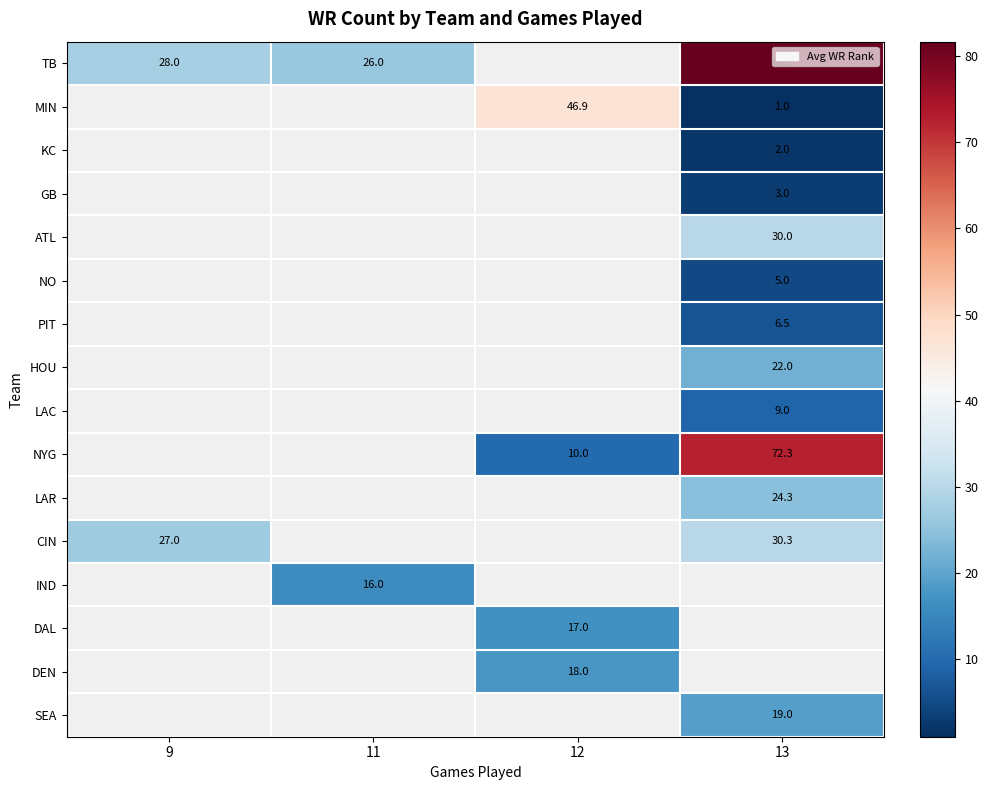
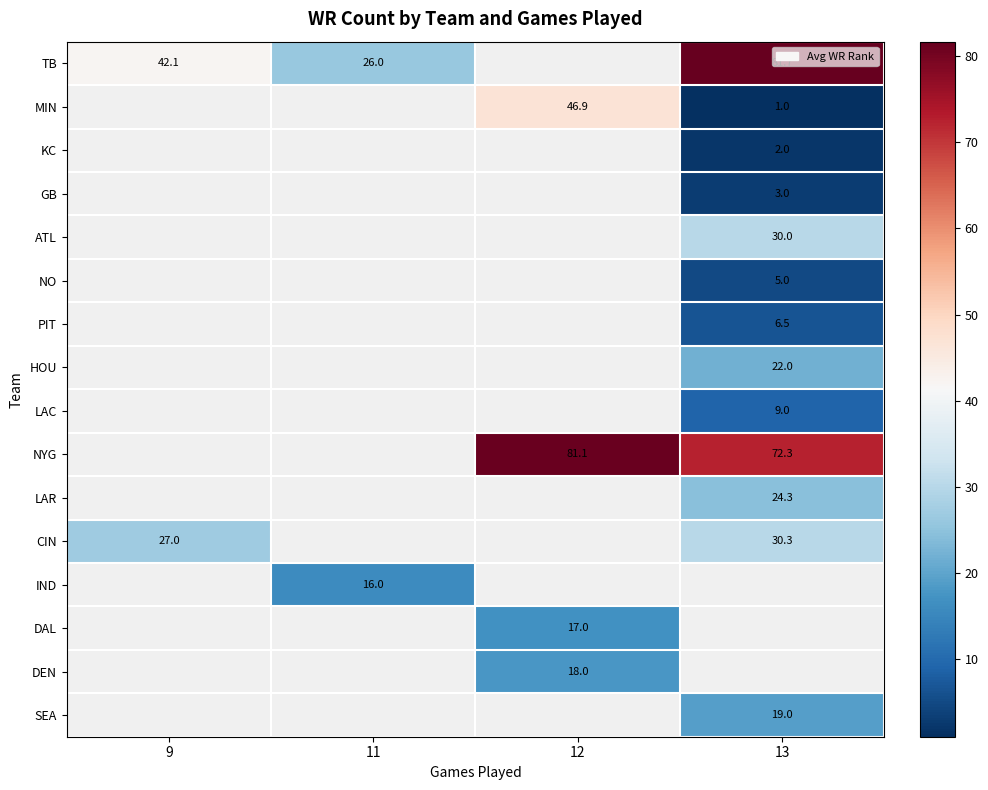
TB, 9: 28.0 -> 42.1
NYG, 12: 10.0 -> 81.1
